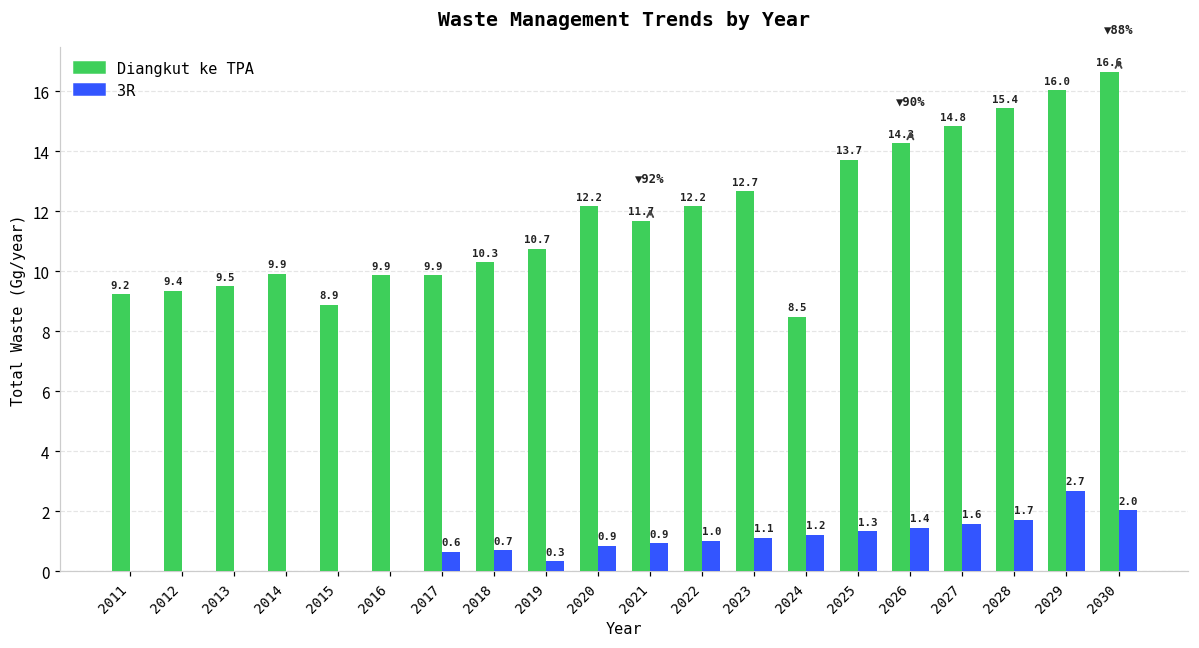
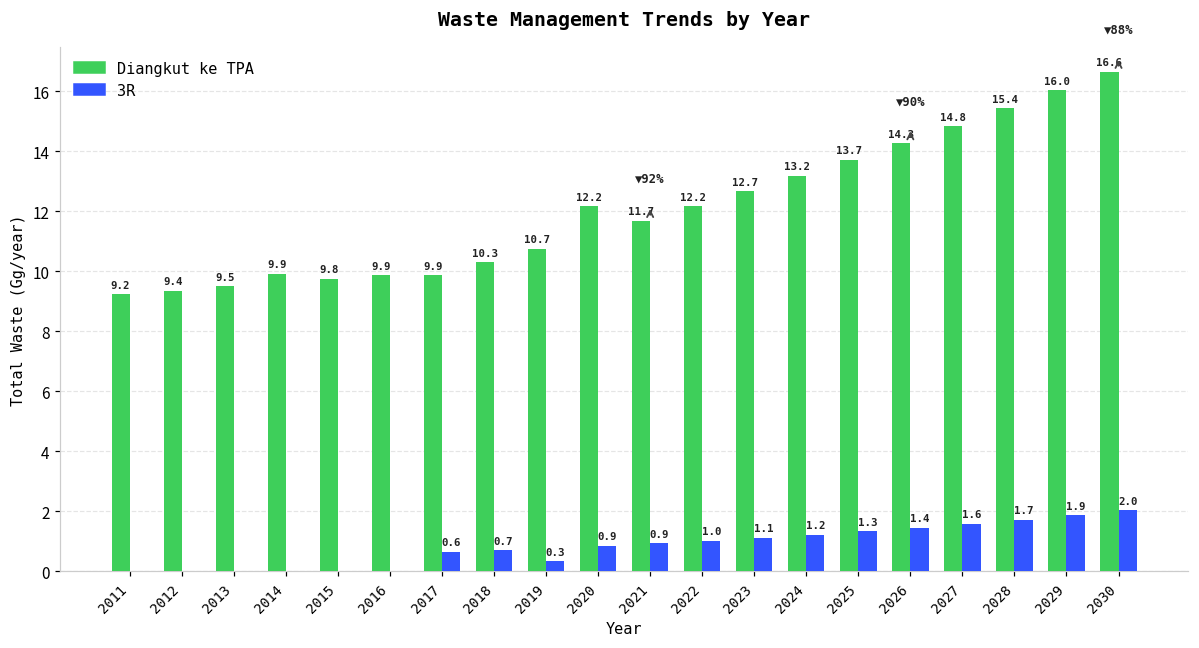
Diangkut ke TPA, 2015: 8.9 -> 9.8
Diangkut ke TPA, 2024: 8.5 -> 13.2
3R, 2029: 2.7 -> 1.9
